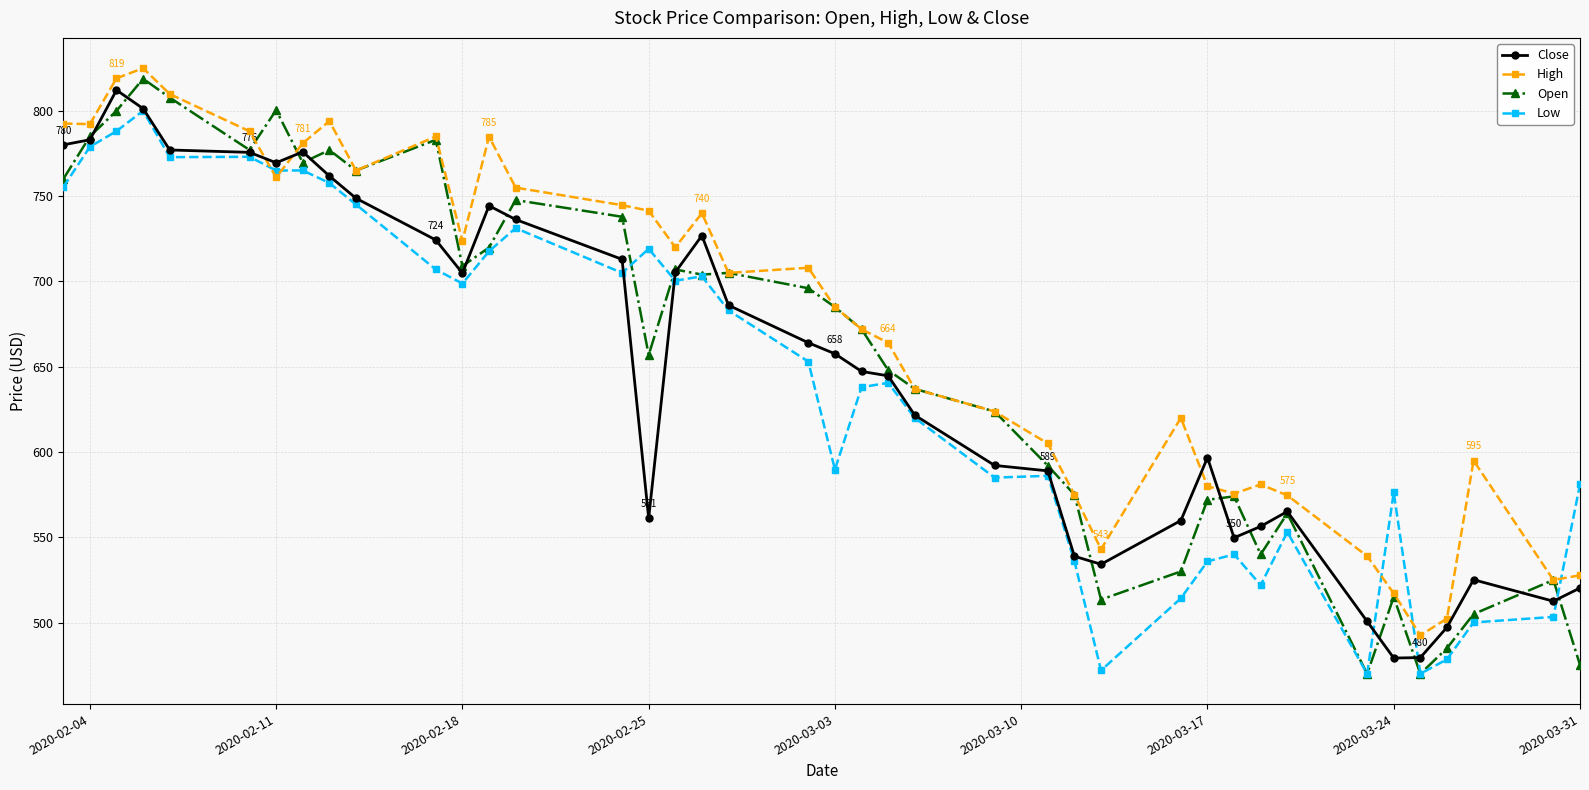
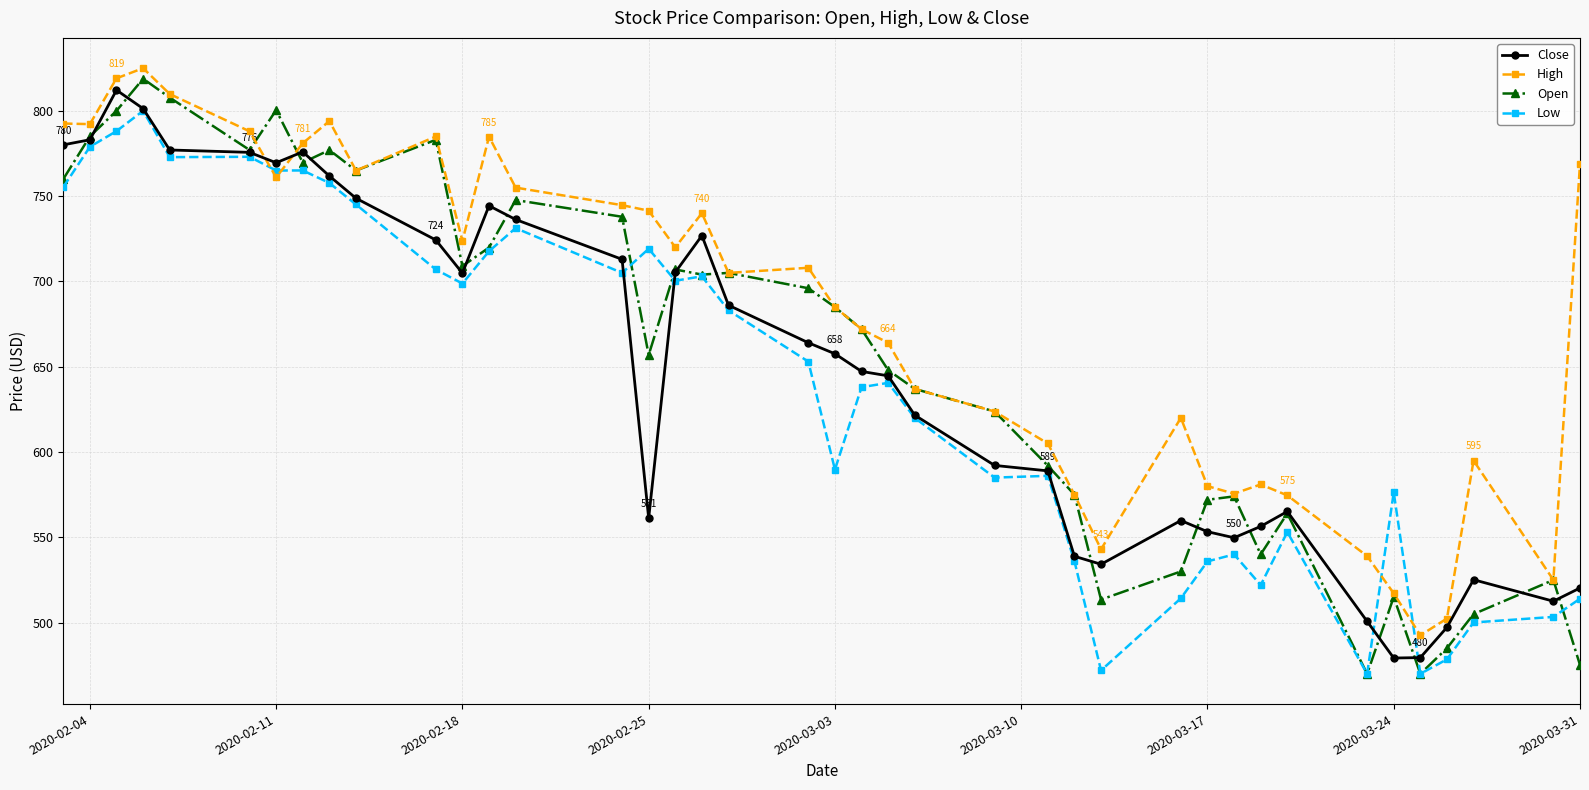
Close, 2020-03-17: 597 -> 553
High, 2020-03-31: 528 -> 769
Low, 2020-03-31: 581 -> 514
